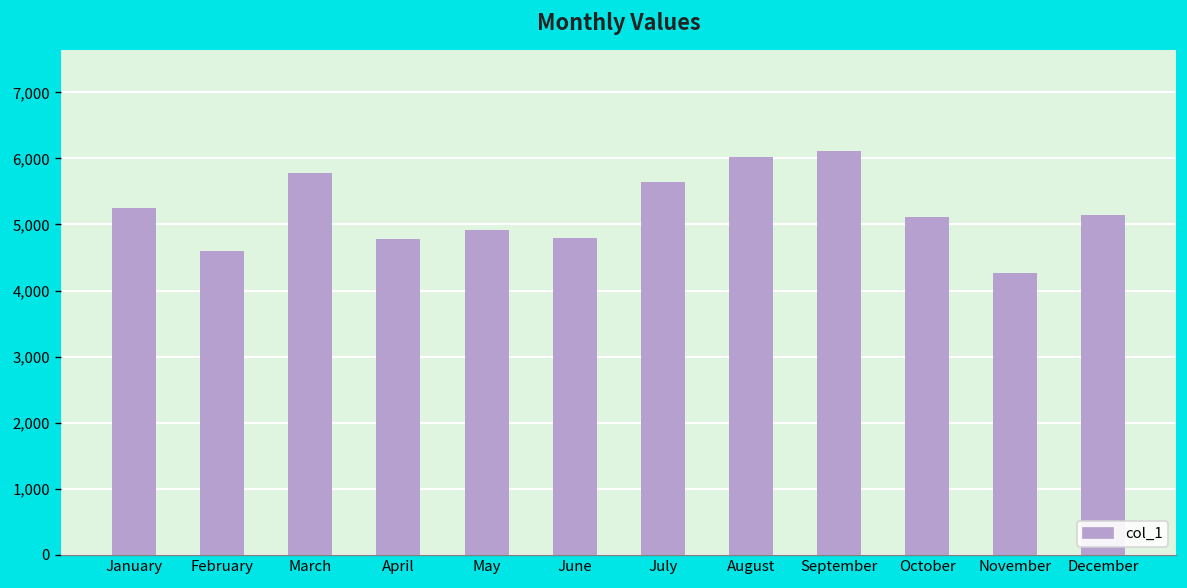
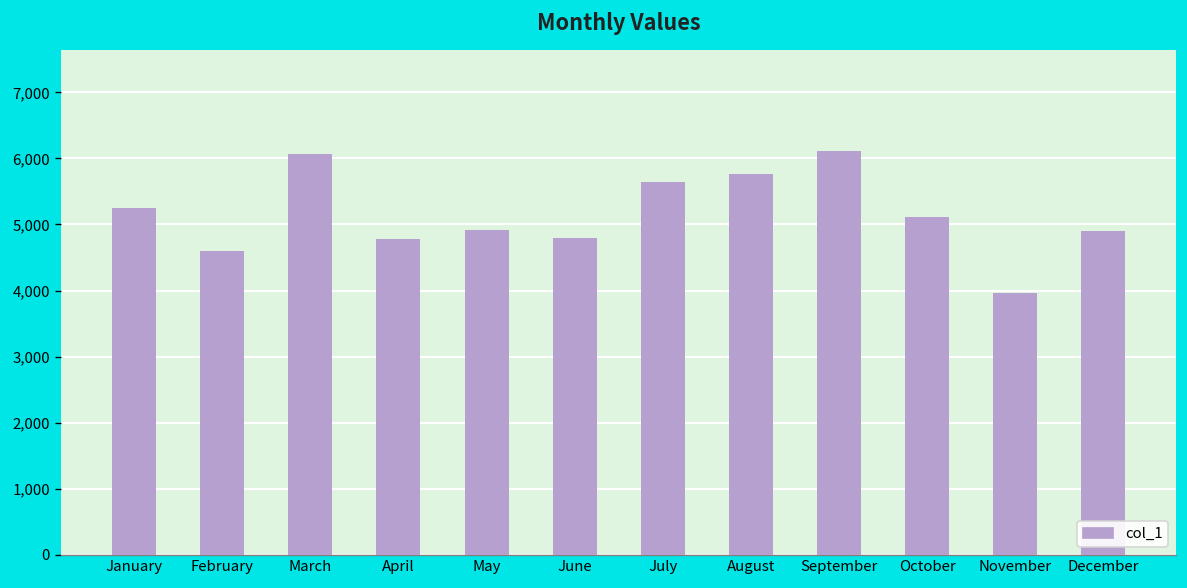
March: 5,800 -> 6,100
August: 6,000 -> 5,800
November: 4,300 -> 4,000
December: 5,100 -> 4,900
